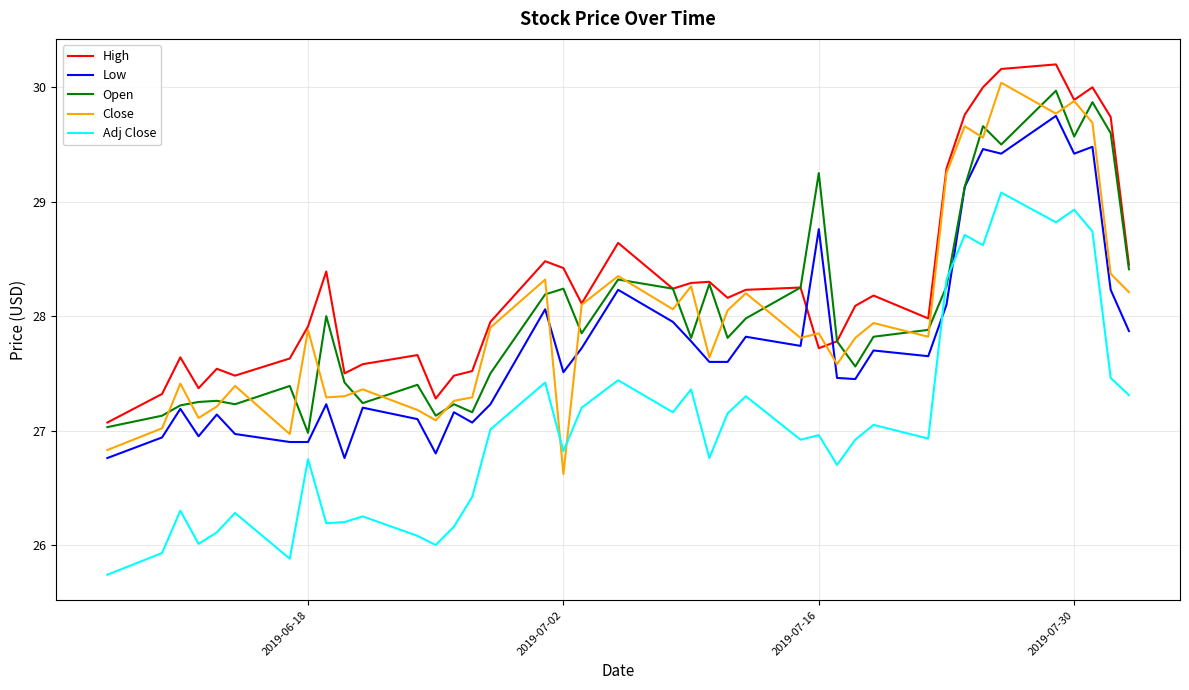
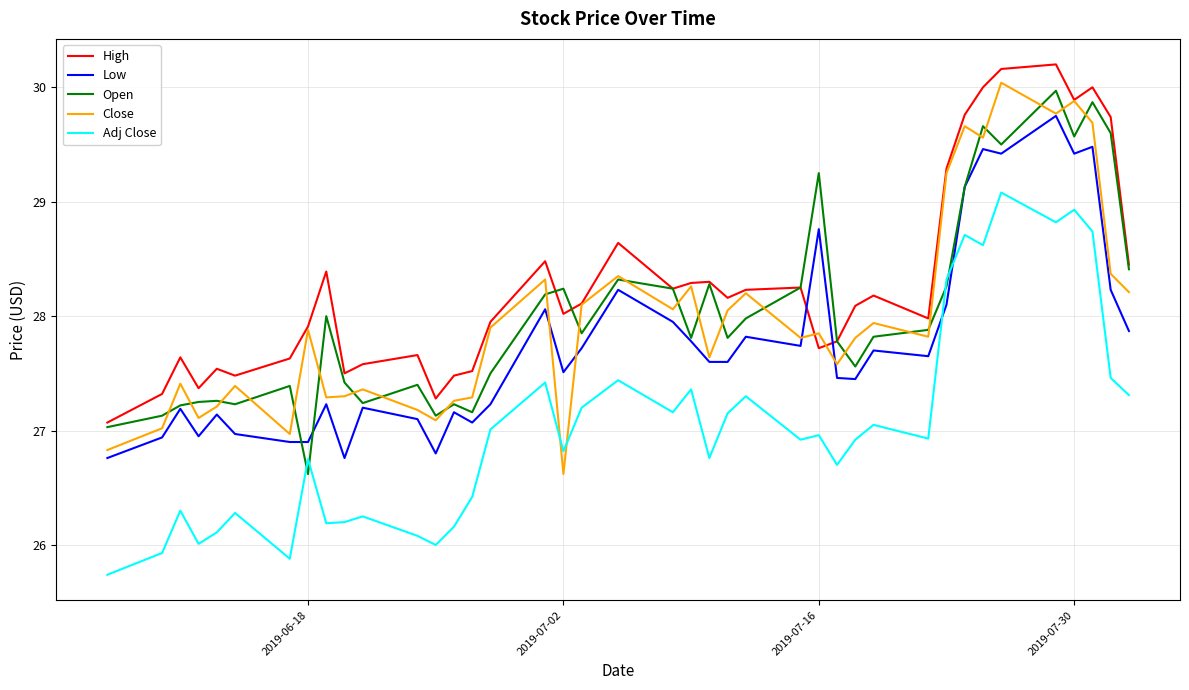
Open, 2019-06-18: 26.98 -> 26.62
High, 2019-07-02: 28.42 -> 28.02
